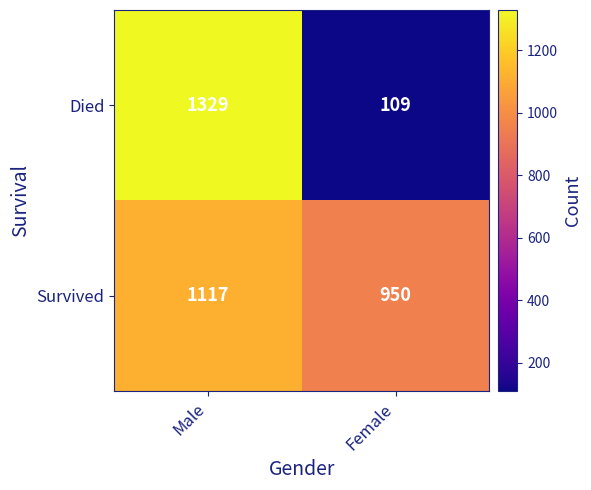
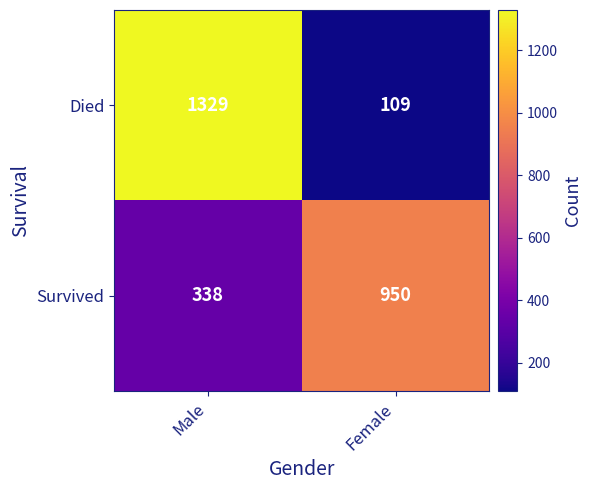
Survived, Male: 1117 -> 338
